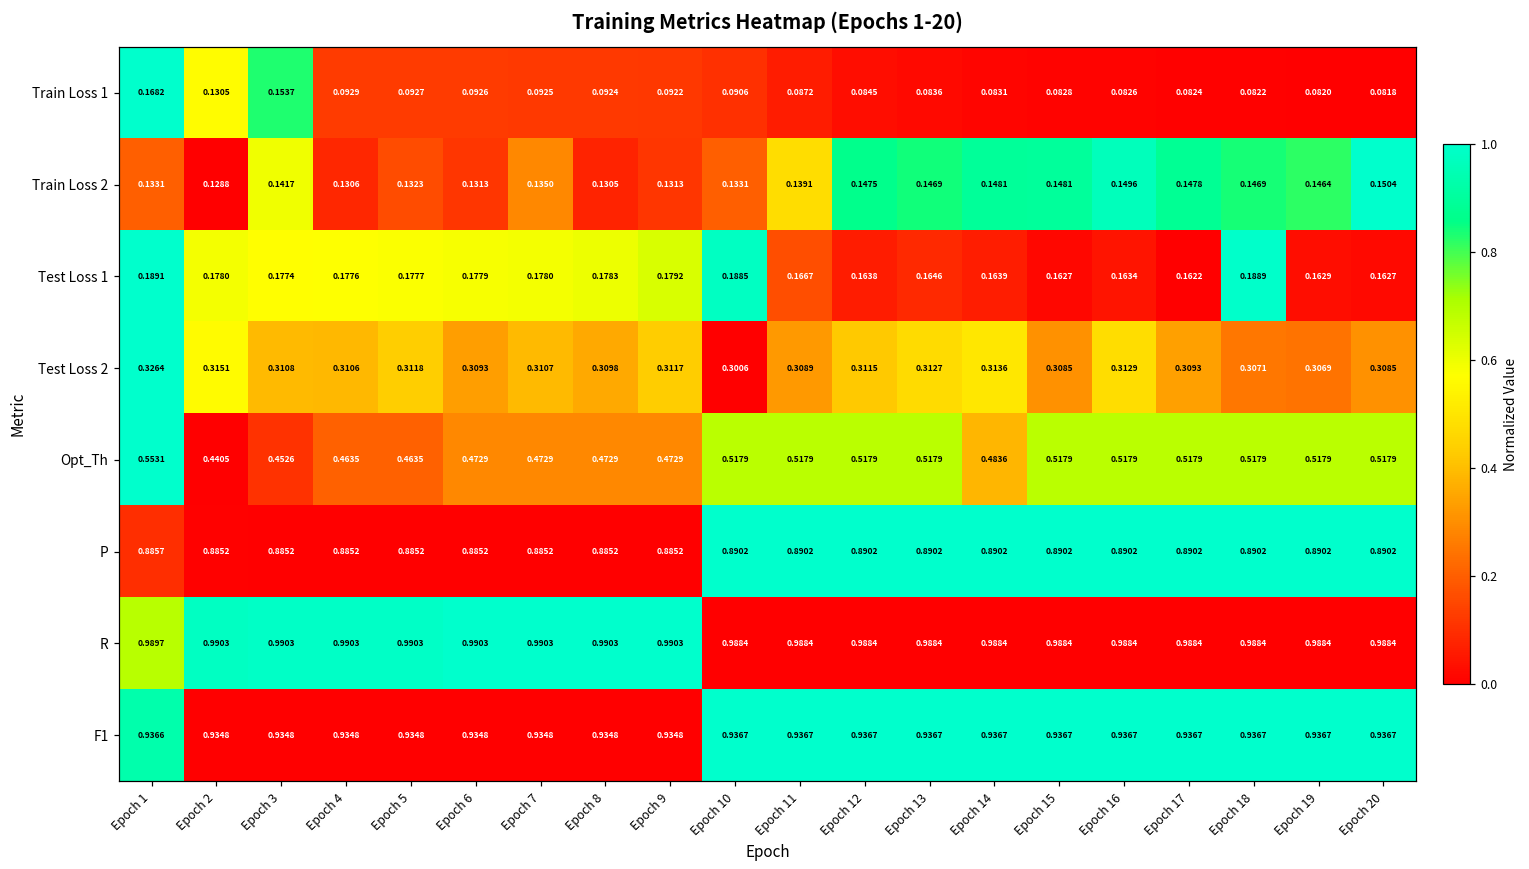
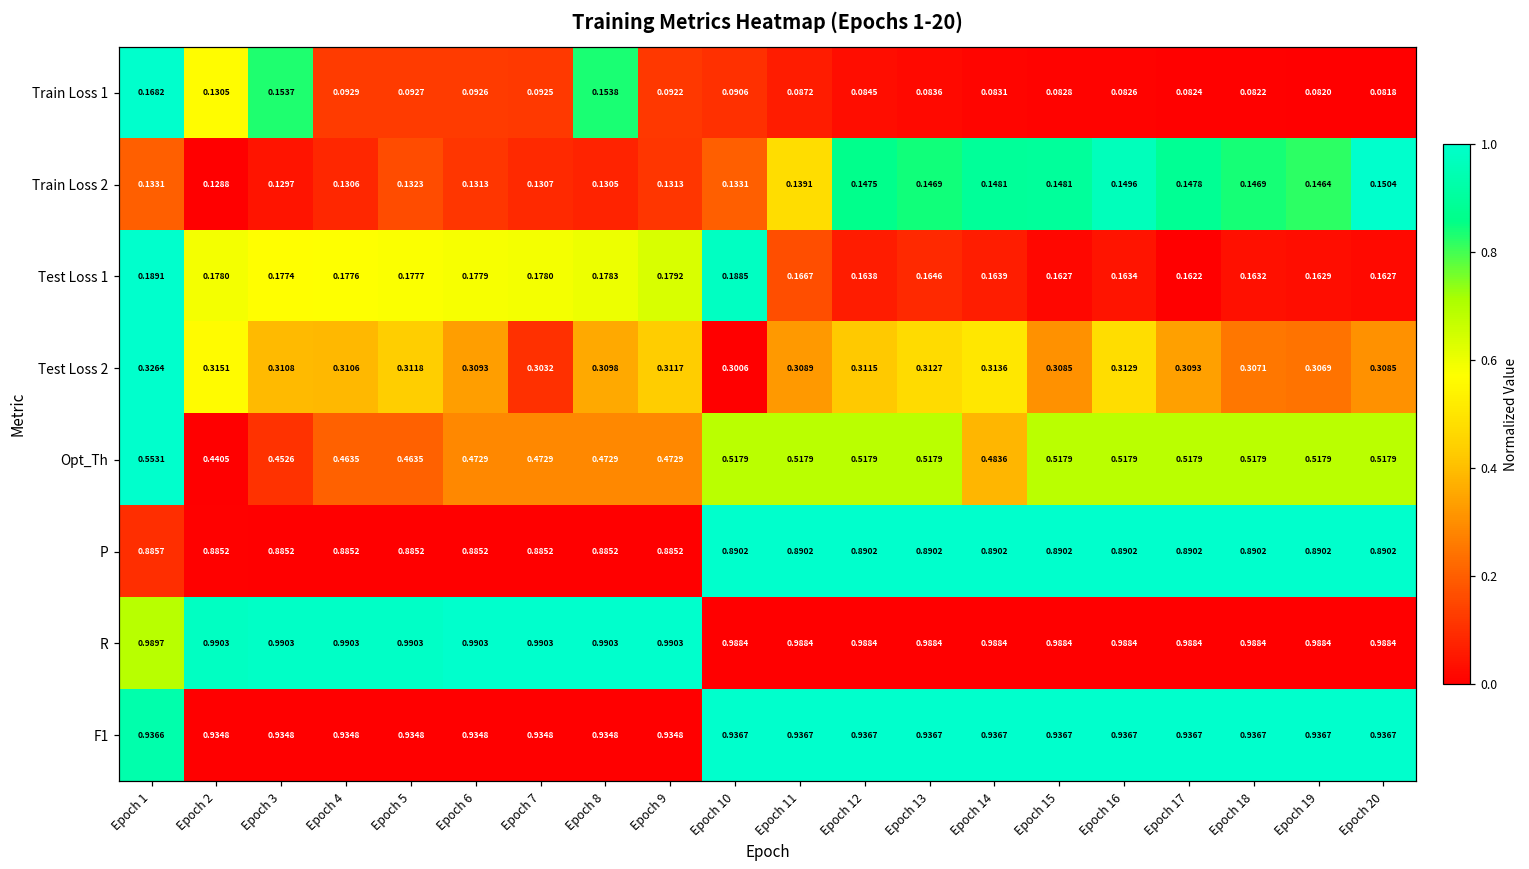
Train Loss 1, Epoch 8: 0.0924 -> 0.1538
Train Loss 2, Epoch 3: 0.1417 -> 0.1297
Train Loss 2, Epoch 7: 0.1350 -> 0.1307
Test Loss 1, Epoch 18: 0.1889 -> 0.1632
Test Loss 2, Epoch 7: 0.3107 -> 0.3032
